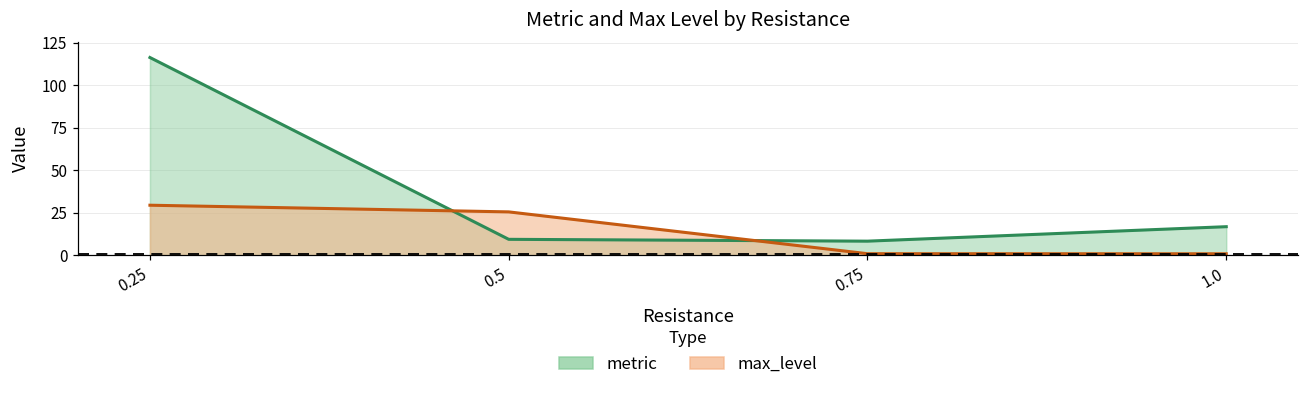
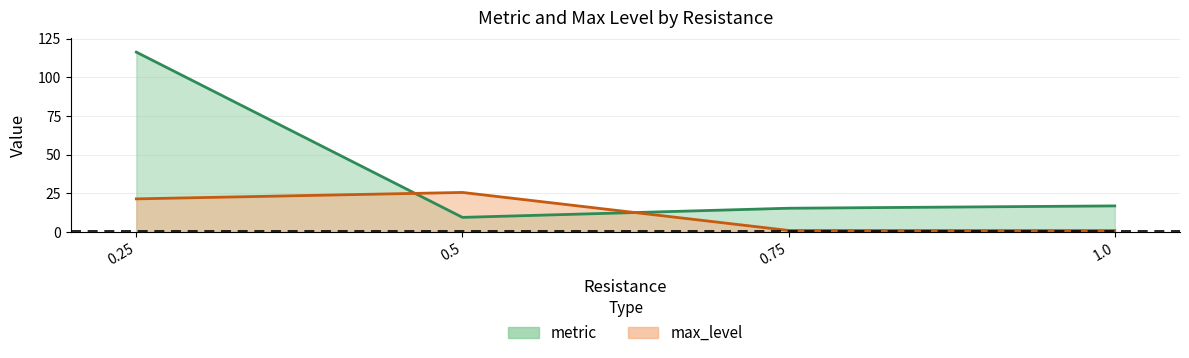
max_level, 0.25: 30 -> 21
metric, 0.75: 8 -> 15
